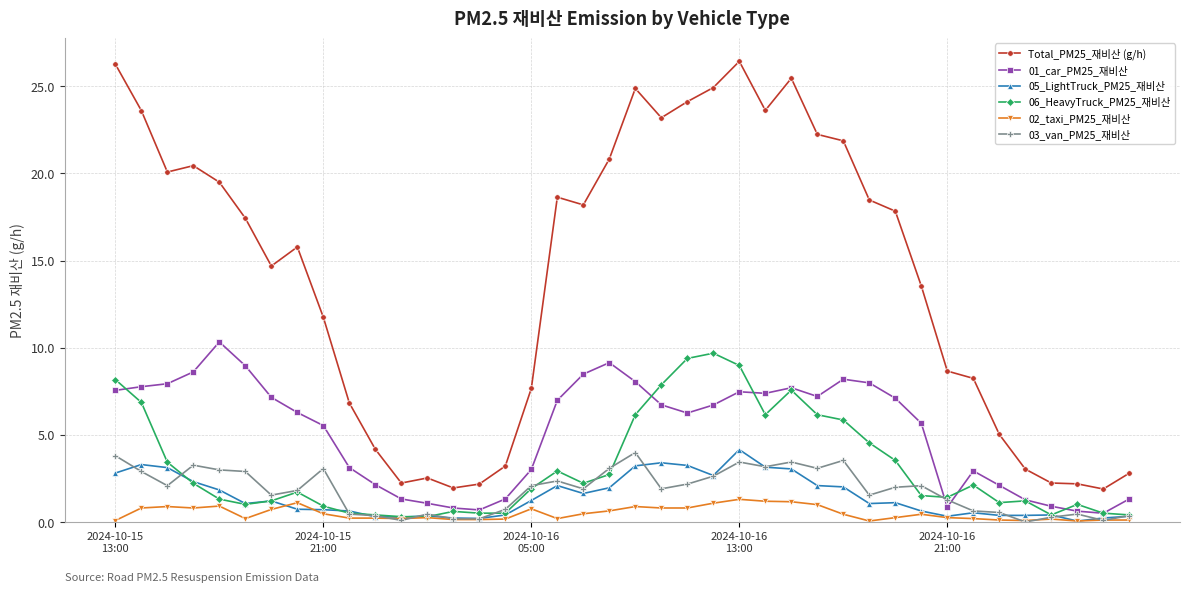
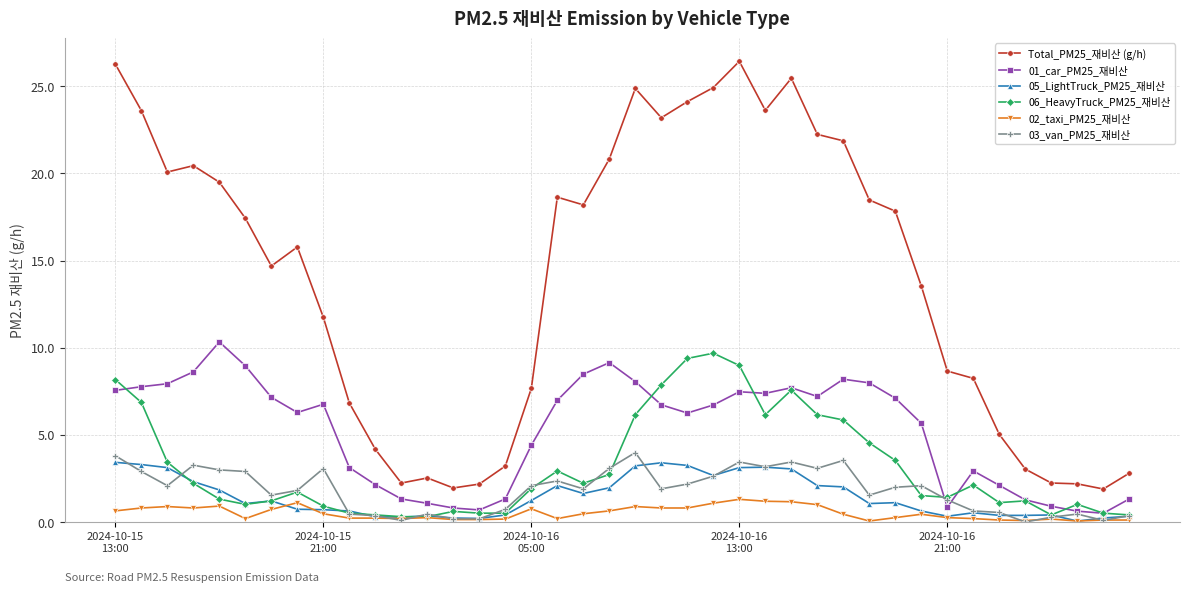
05_LightTruck_PM25_재비산, 2024-10-15 13:00: 2.8 -> 3.4
02_taxi_PM25_재비산, 2024-10-15 13:00: 0.1 -> 0.6
01_car_PM25_재비산, 2024-10-15 21:00: 5.5 -> 6.8
01_car_PM25_재비산, 2024-10-16 05:00: 3.0 -> 4.4
05_LightTruck_PM25_재비산, 2024-10-16 13:00: 4.1 -> 3.1
